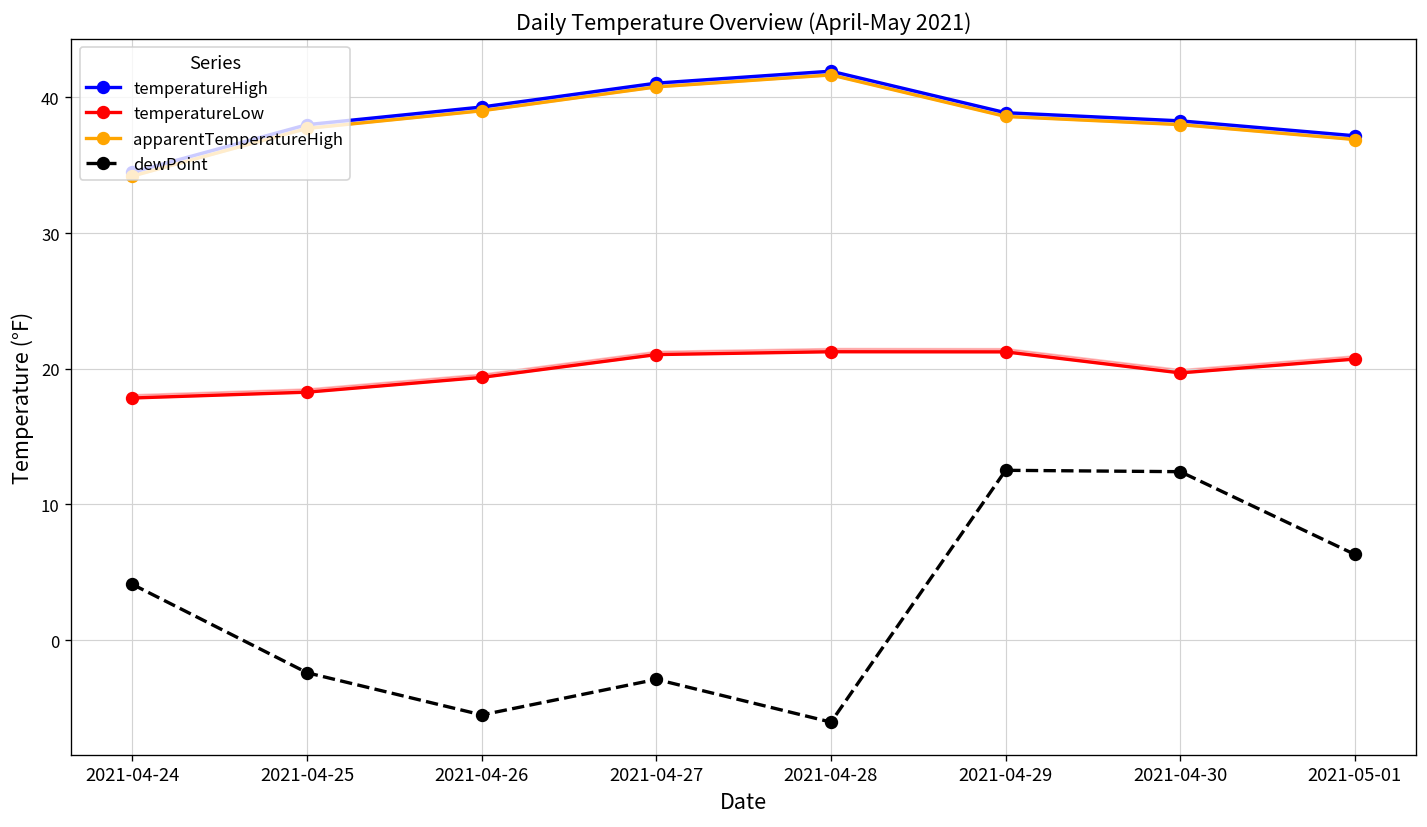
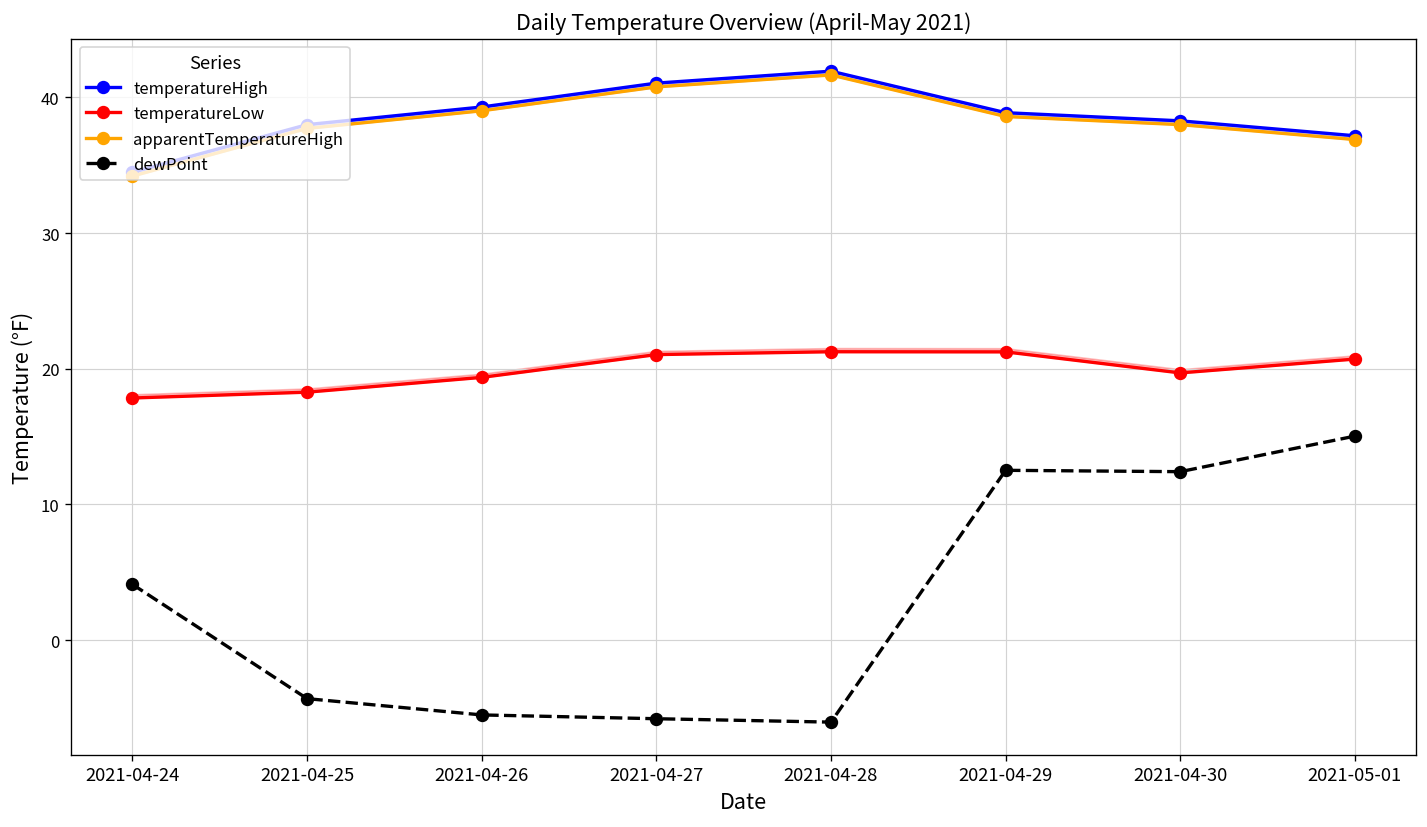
dewPoint, 2021-04-25: -2.4 -> -4.3
dewPoint, 2021-04-27: -2.9 -> -5.8
dewPoint, 2021-05-01: 6.3 -> 15.0
